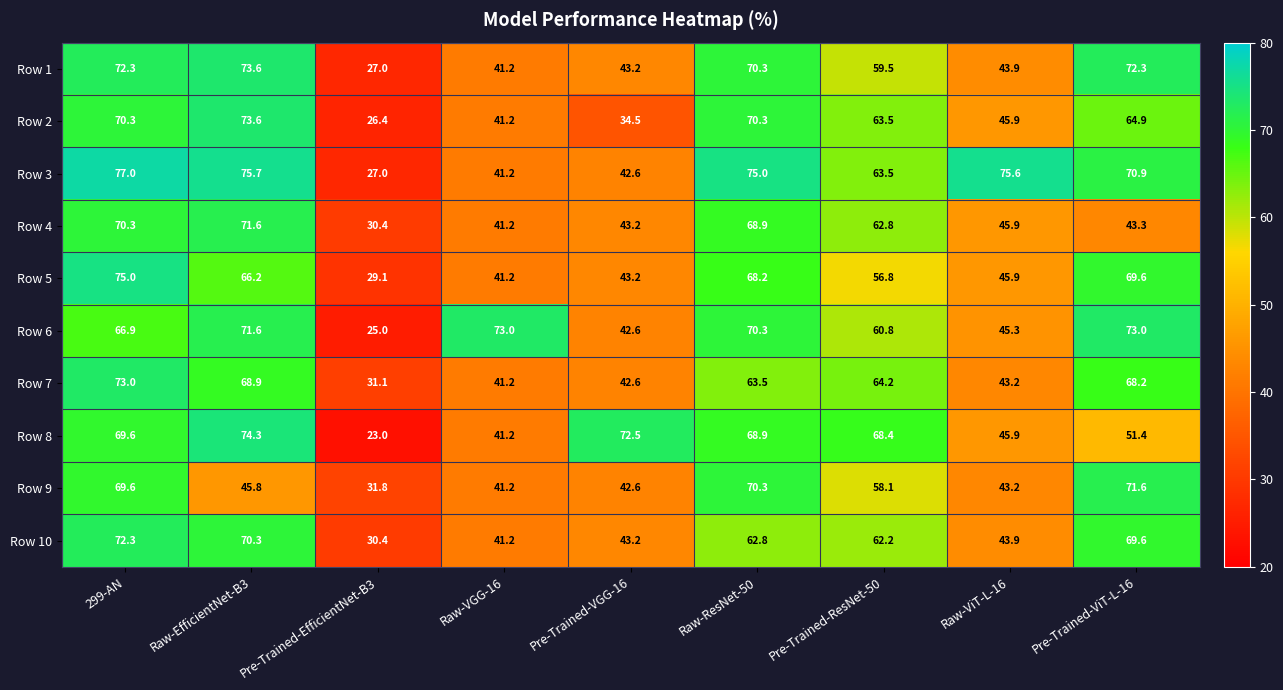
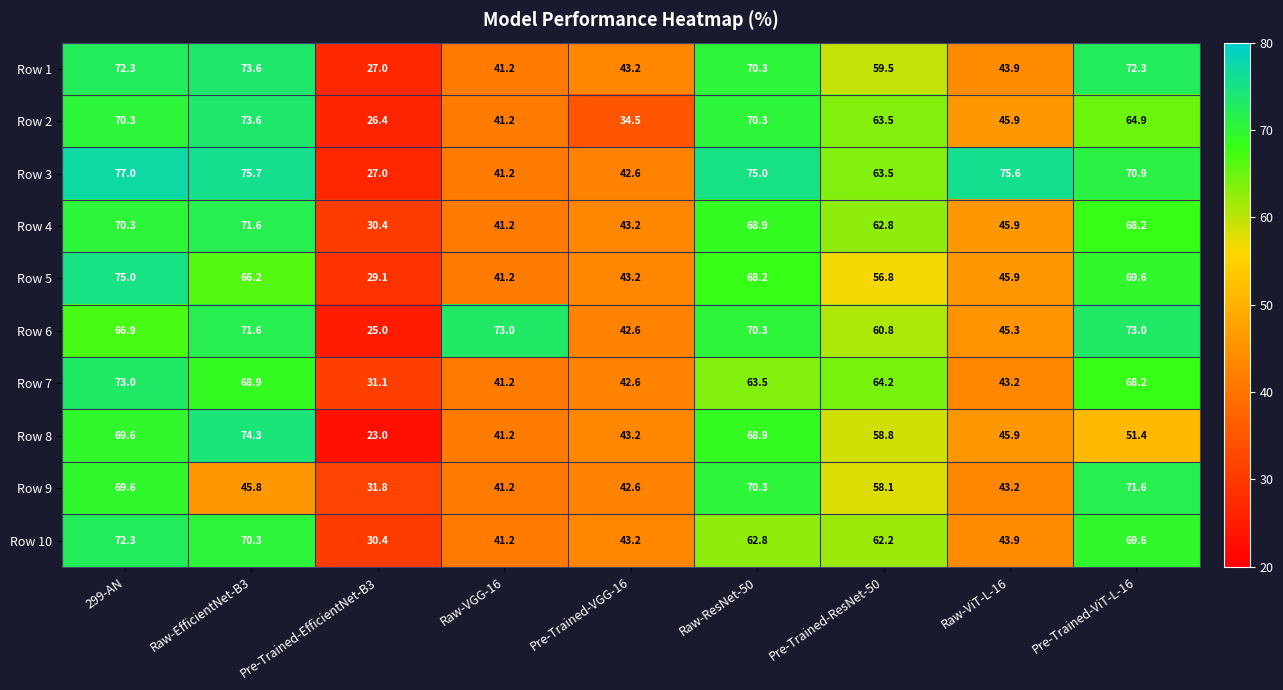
Row 4, Pre-Trained-ViT-L-16: 43.3 -> 68.2
Row 8, Pre-Trained-VGG-16: 72.5 -> 43.2
Row 8, Pre-Trained-ResNet-50: 68.4 -> 58.8
